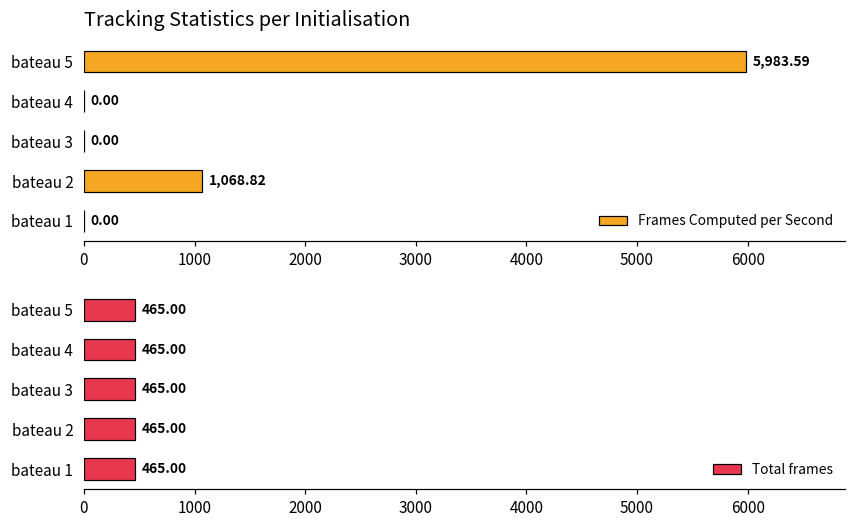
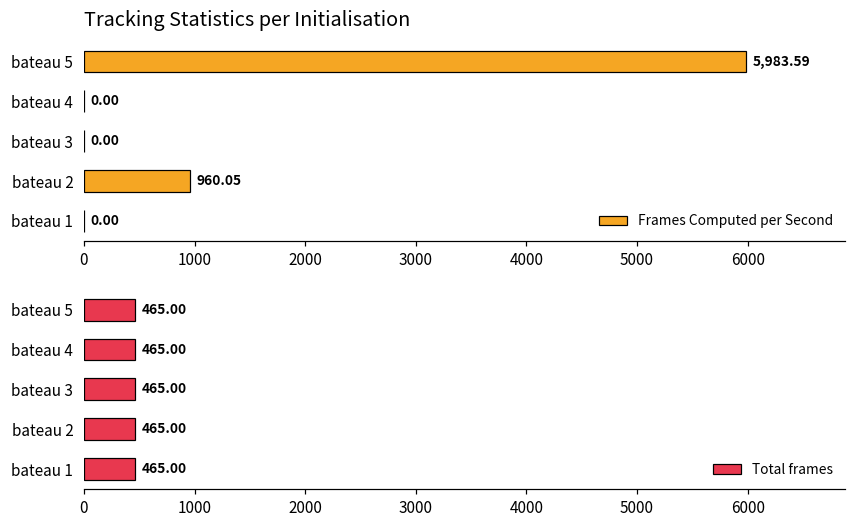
Tracking Statistics per Initialisation, bateau 2: 1,068.82 -> 960.05
